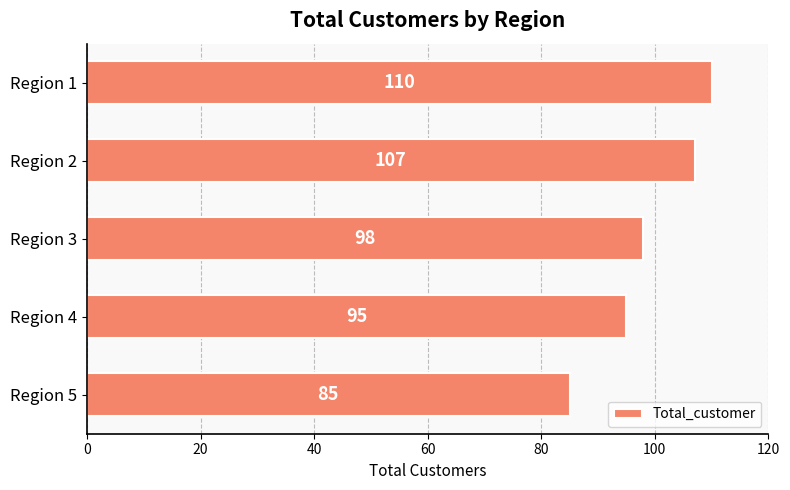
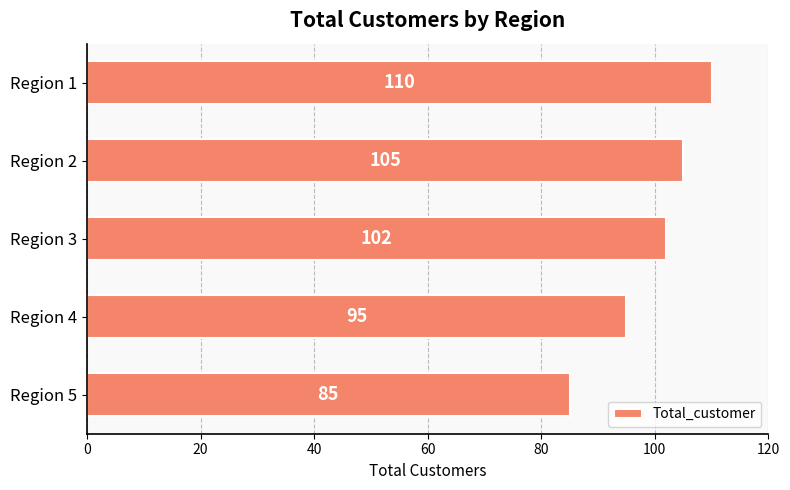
Region 2: 107 -> 105
Region 3: 98 -> 102
